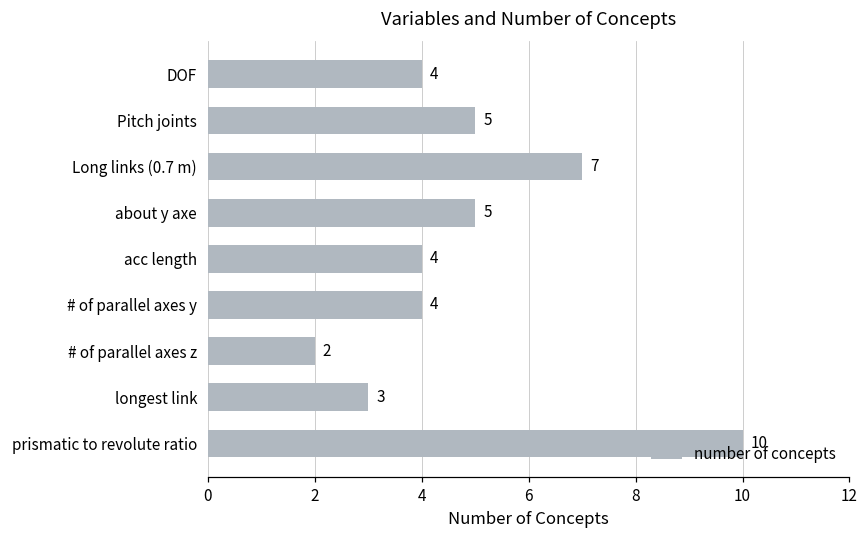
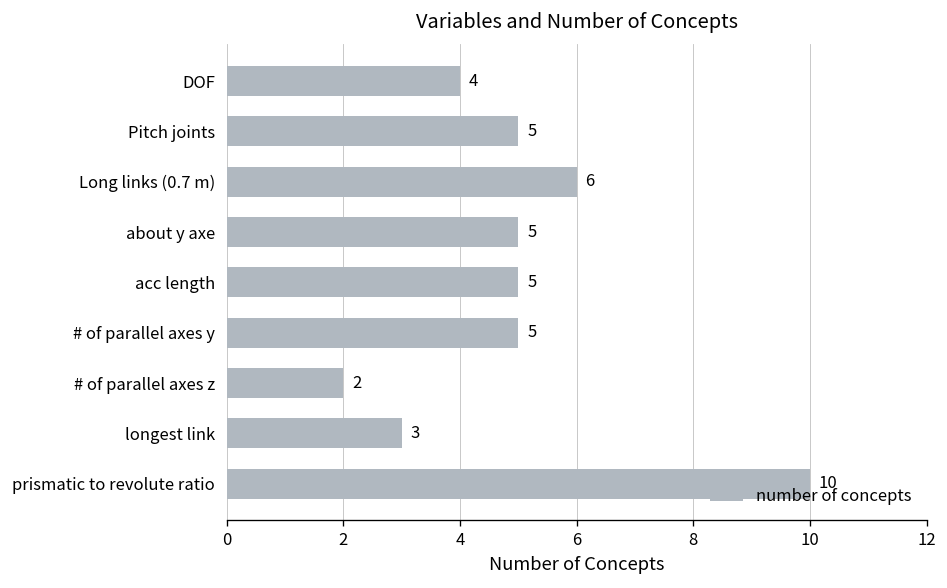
Long links (0.7 m): 7 -> 6
acc length: 4 -> 5
# of parallel axes y: 4 -> 5
